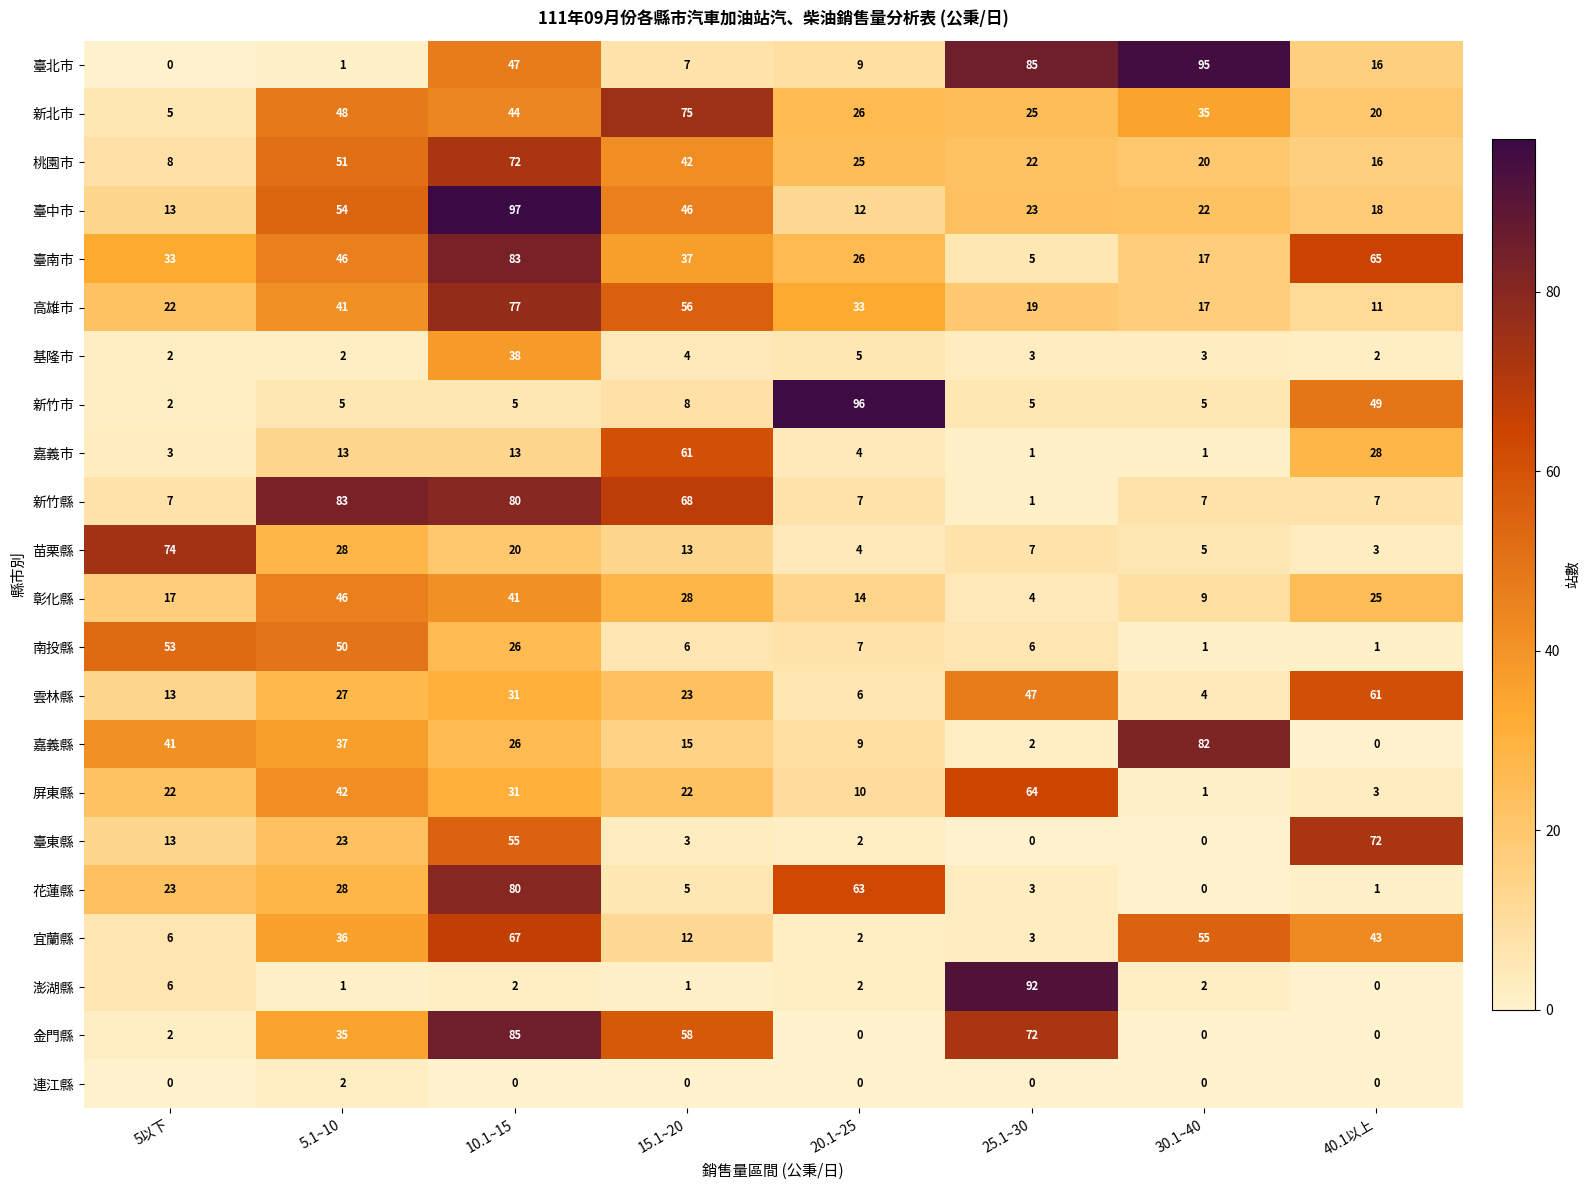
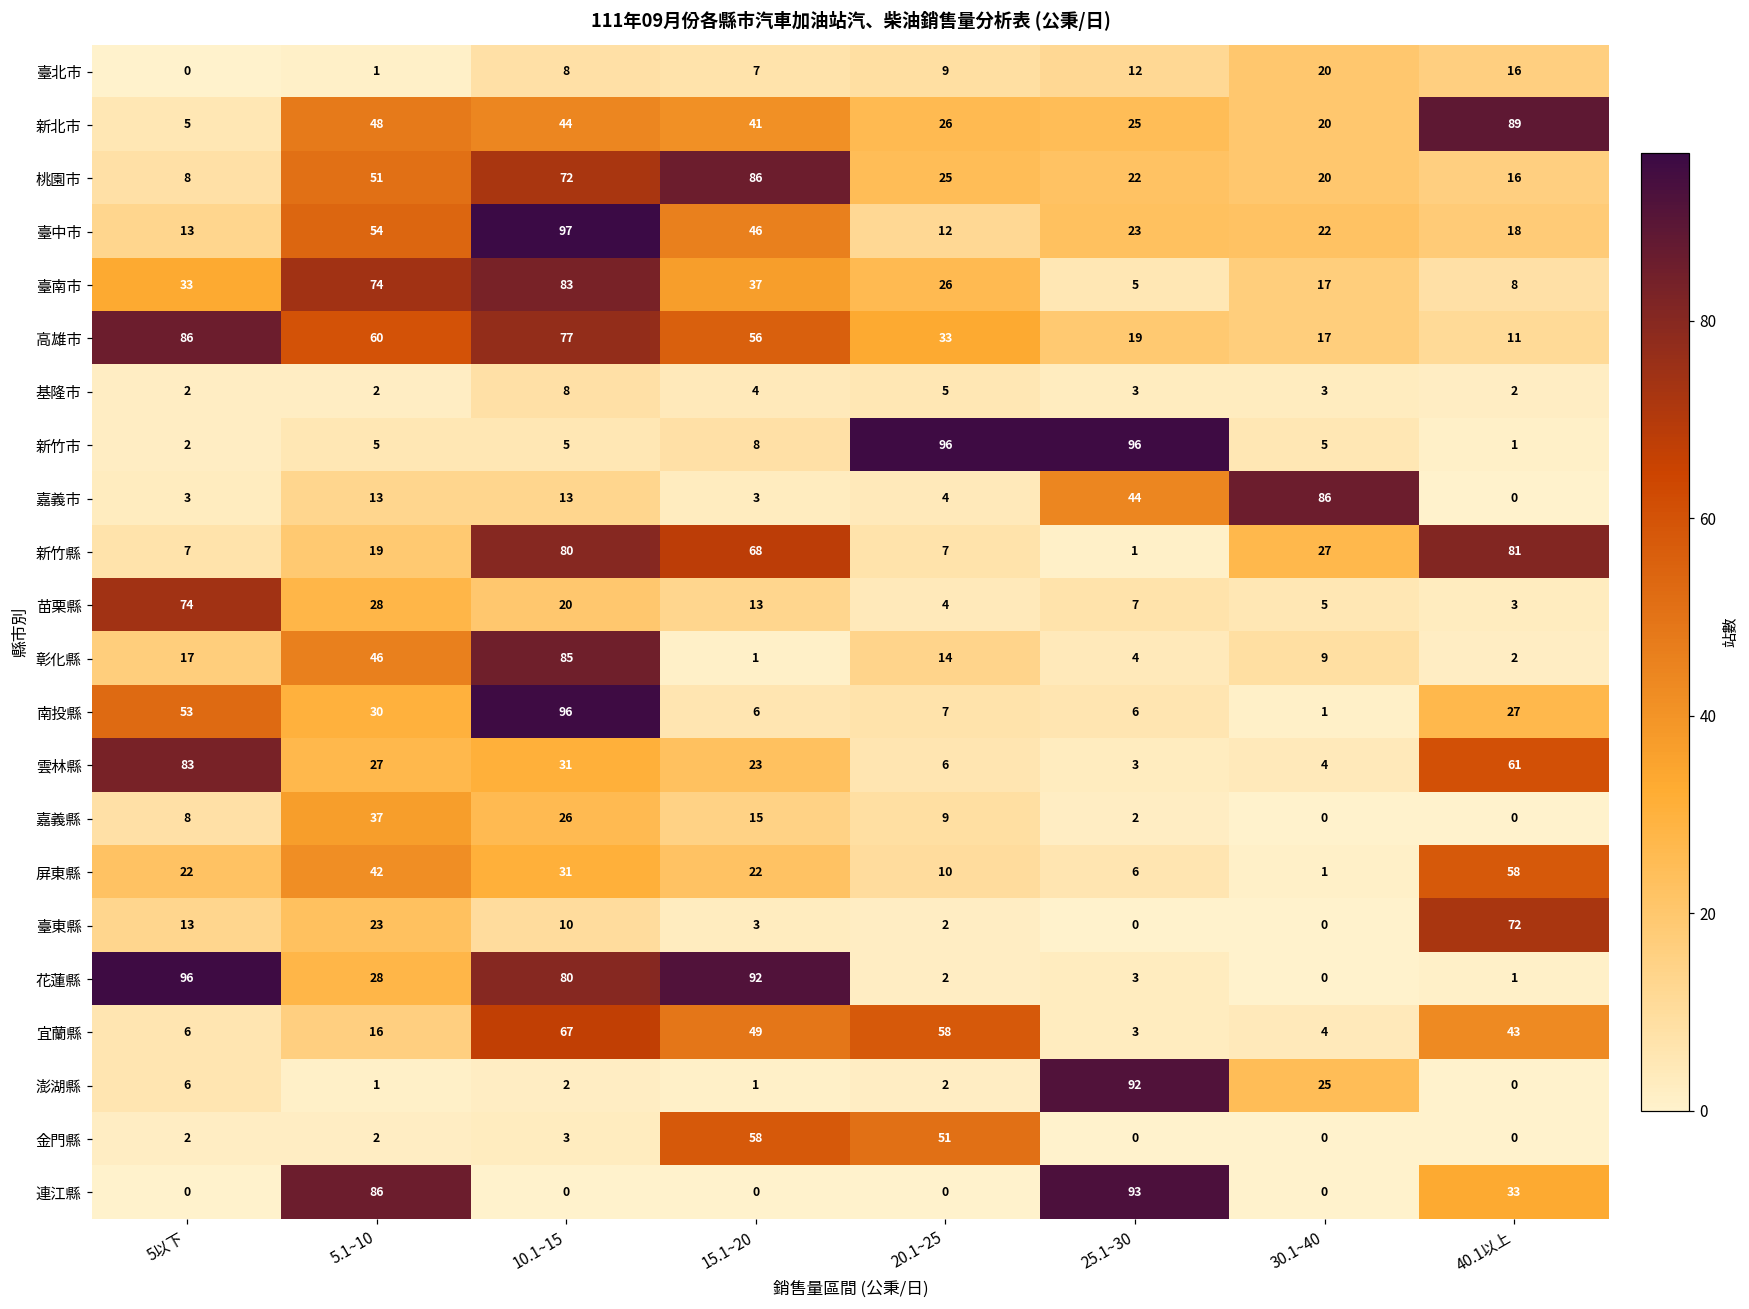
臺北市, 10.1~15: 47 -> 8
臺北市, 25.1~30: 85 -> 12
臺北市, 30.1~40: 95 -> 20
新北市, 15.1~20: 75 -> 41
新北市, 30.1~40: 35 -> 20
新北市, 40.1以上: 20 -> 89
桃園市, 15.1~20: 42 -> 86
臺南市, 5.1~10: 46 -> 74
臺南市, 40.1以上: 65 -> 8
高雄市, 5以下: 22 -> 86
高雄市, 5.1~10: 41 -> 60
基隆市, 10.1~15: 38 -> 8
新竹市, 25.1~30: 5 -> 96
新竹市, 40.1以上: 49 -> 1
嘉義市, 15.1~20: 61 -> 3
嘉義市, 25.1~30: 1 -> 44
嘉義市, 30.1~40: 1 -> 86
嘉義市, 40.1以上: 28 -> 0
新竹縣, 5.1~10: 83 -> 19
新竹縣, 30.1~40: 7 -> 27
新竹縣, 40.1以上: 7 -> 81
彰化縣, 10.1~15: 41 -> 85
彰化縣, 15.1~20: 28 -> 1
彰化縣, 40.1以上: 25 -> 2
南投縣, 5.1~10: 50 -> 30
南投縣, 10.1~15: 26 -> 96
南投縣, 40.1以上: 1 -> 27
雲林縣, 5以下: 13 -> 83
雲林縣, 25.1~30: 47 -> 3
嘉義縣, 5以下: 41 -> 8
嘉義縣, 30.1~40: 82 -> 0
屏東縣, 25.1~30: 64 -> 6
屏東縣, 40.1以上: 3 -> 58
臺東縣, 10.1~15: 55 -> 10
花蓮縣, 5以下: 23 -> 96
花蓮縣, 15.1~20: 5 -> 92
花蓮縣, 20.1~25: 63 -> 2
宜蘭縣, 5.1~10: 36 -> 16
宜蘭縣, 15.1~20: 12 -> 49
宜蘭縣, 20.1~25: 2 -> 58
宜蘭縣, 30.1~40: 55 -> 4
澎湖縣, 30.1~40: 2 -> 25
金門縣, 5.1~10: 35 -> 2
金門縣, 10.1~15: 85 -> 3
金門縣, 20.1~25: 0 -> 51
金門縣, 25.1~30: 72 -> 0
連江縣, 5.1~10: 2 -> 86
連江縣, 25.1~30: 0 -> 93
連江縣, 40.1以上: 0 -> 33
